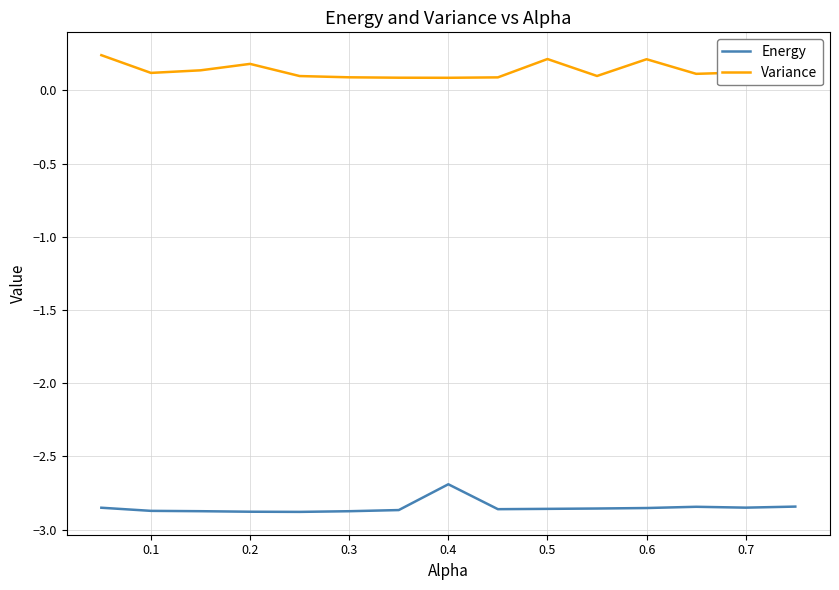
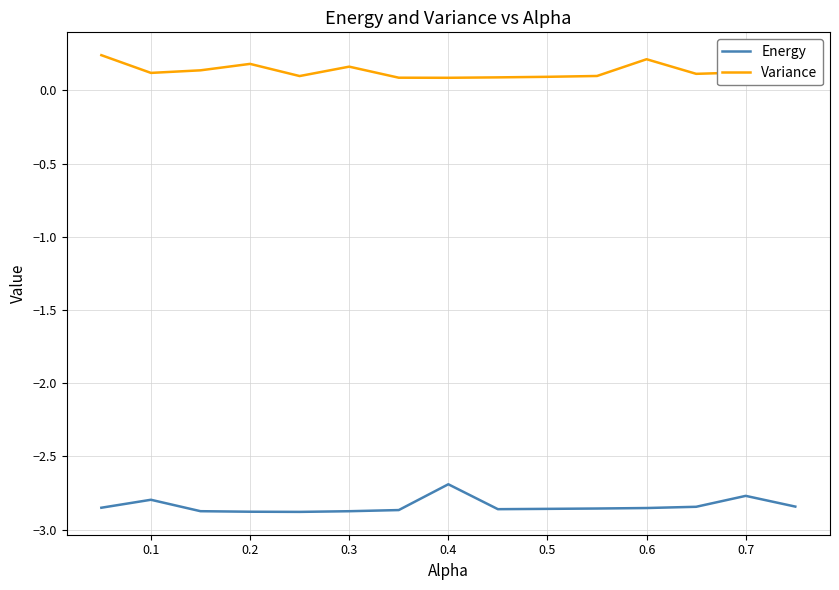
Energy, 0.1: -2.87 -> -2.80
Variance, 0.3: 0.09 -> 0.16
Variance, 0.5: 0.21 -> 0.09
Energy, 0.7: -2.85 -> -2.77
